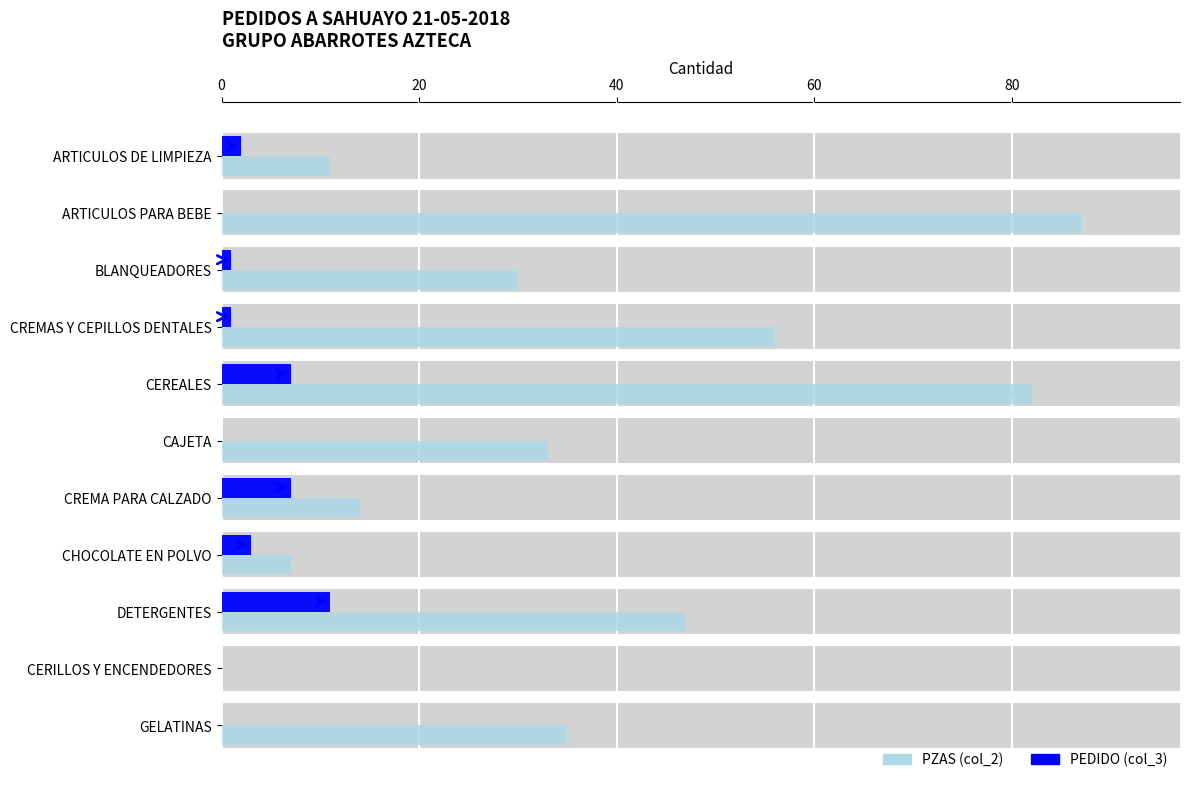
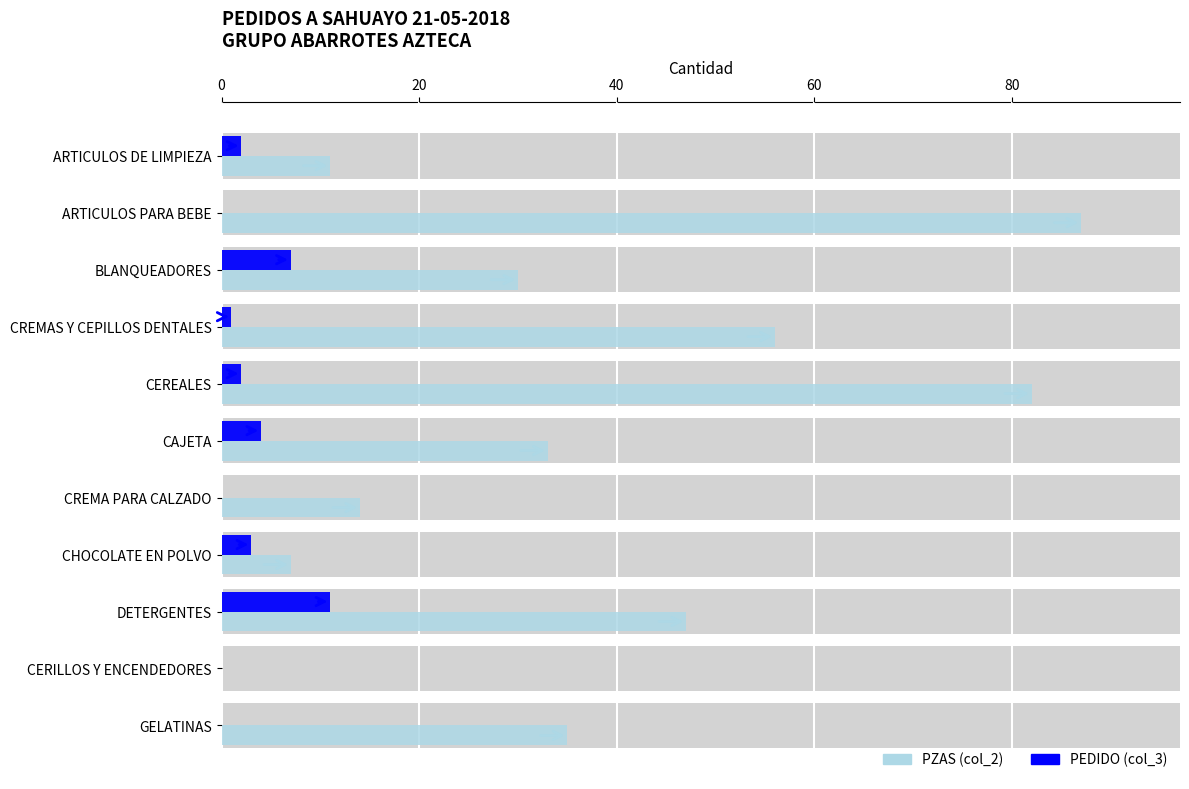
PEDIDO (col_3), BLANQUEADORES: 1 -> 7
PEDIDO (col_3), CEREALES: 7 -> 2
PEDIDO (col_3), CAJETA: 0 -> 4
PEDIDO (col_3), CREMA PARA CALZADO: 7 -> 0
